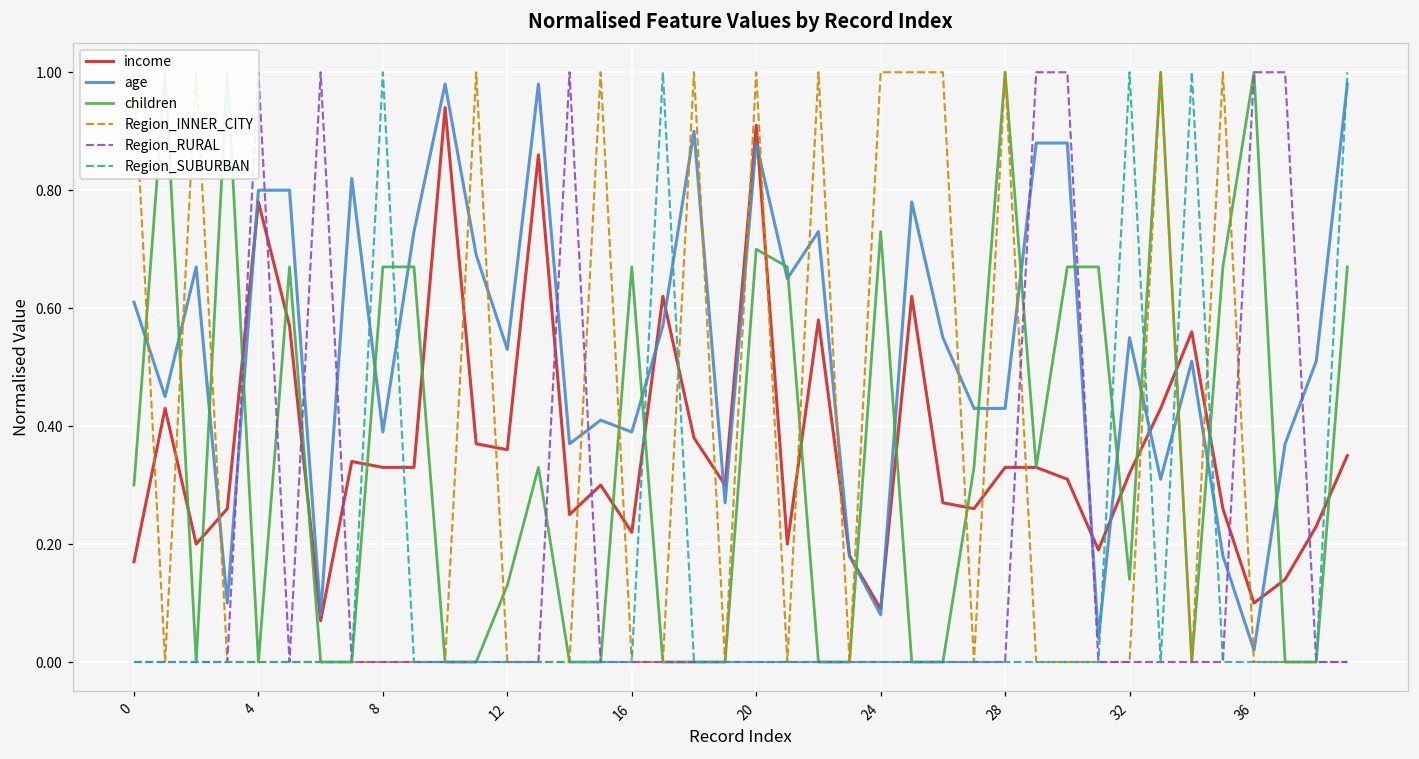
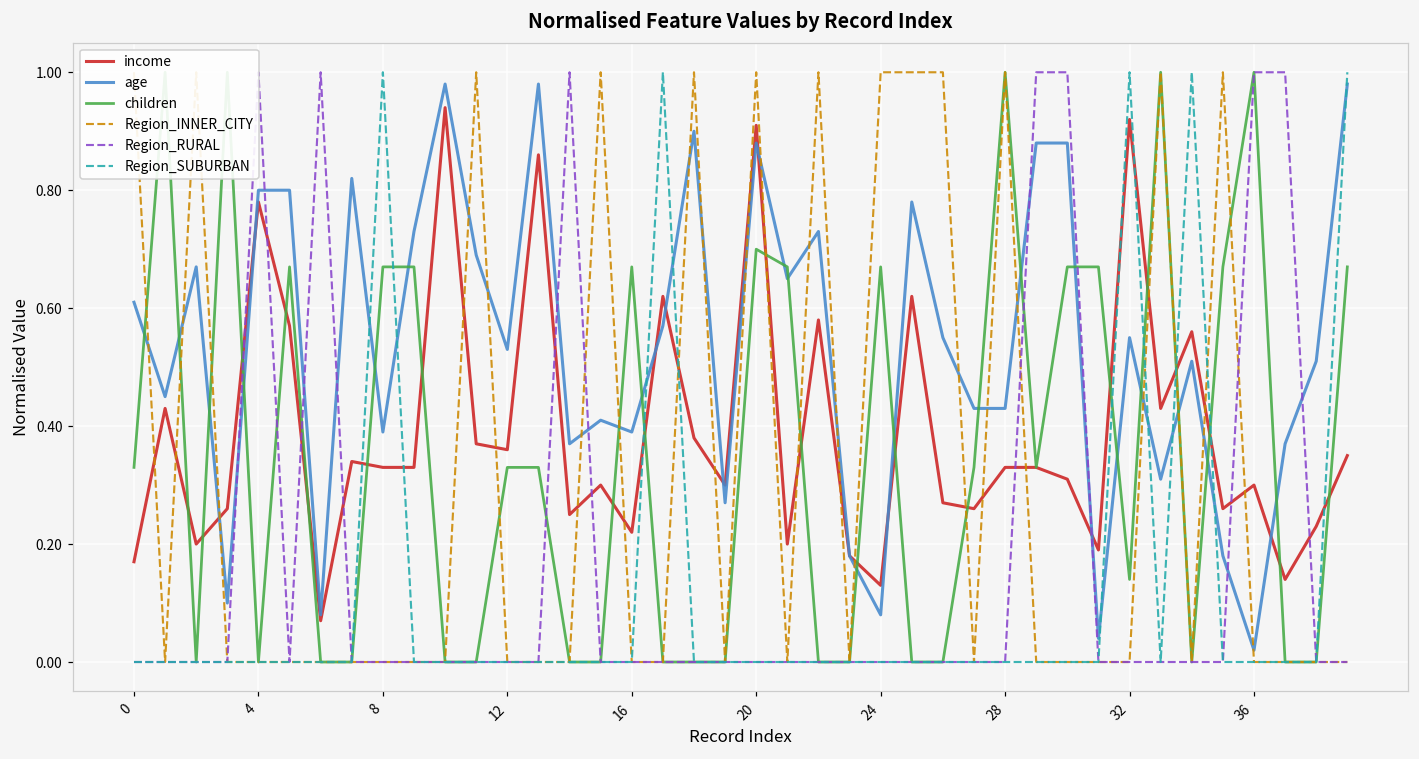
children, 0: 0.30 -> 0.33
children, 12: 0.13 -> 0.33
income, 24: 0.09 -> 0.13
children, 24: 0.73 -> 0.67
income, 32: 0.32 -> 0.92
income, 36: 0.1 -> 0.3
